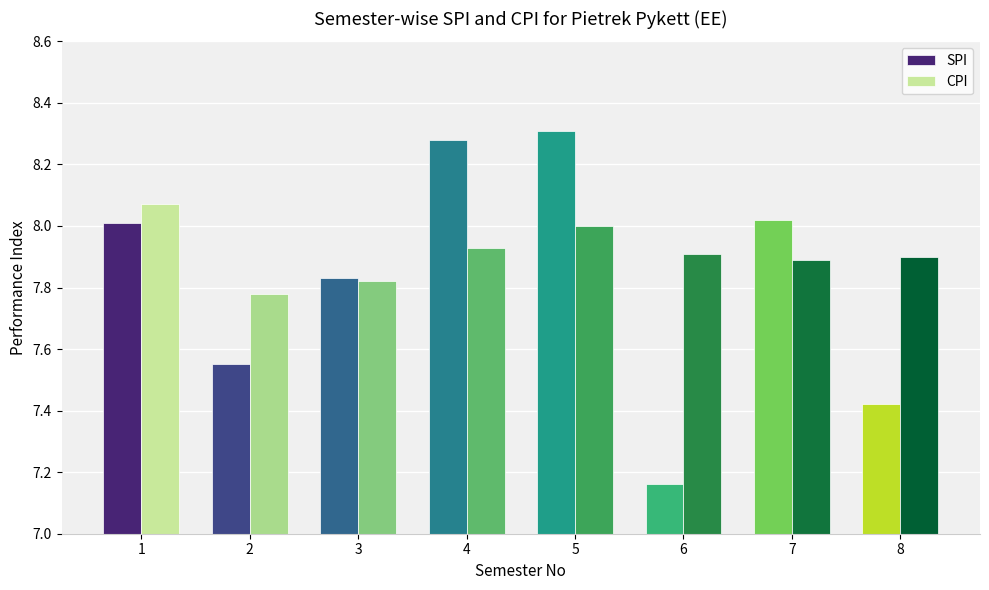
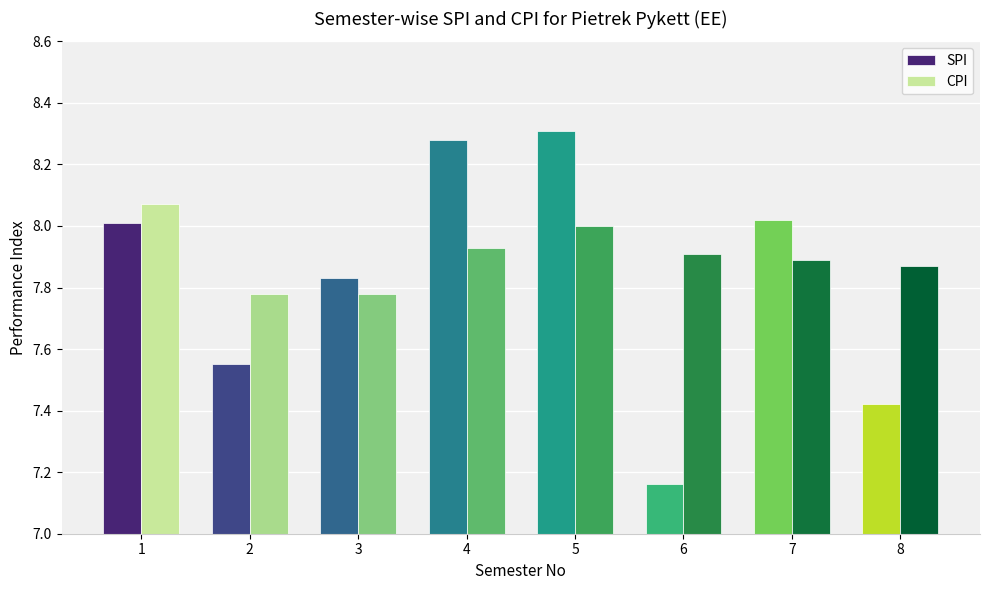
CPI, 3: 7.82 -> 7.78
CPI, 8: 7.90 -> 7.87
